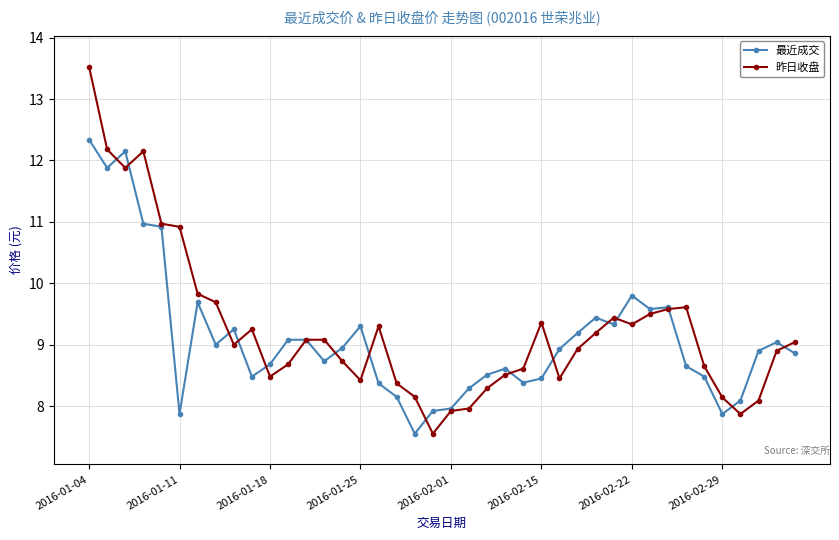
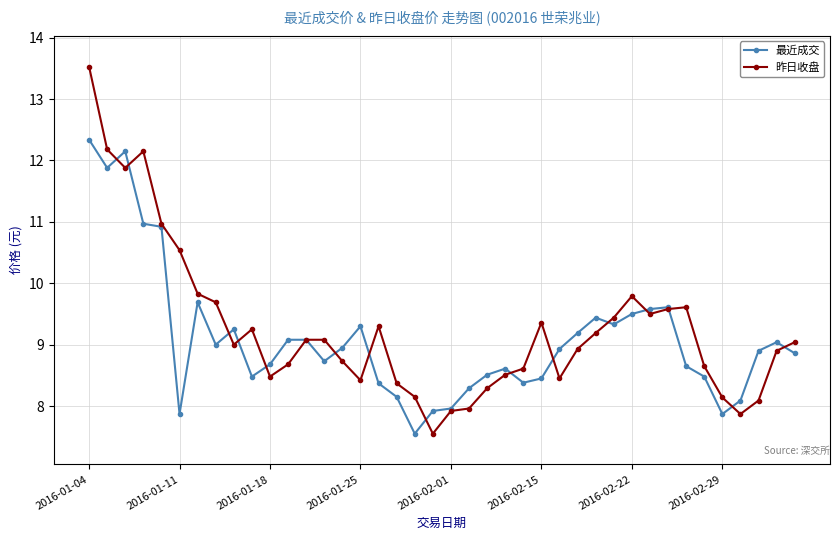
昨日收盘, 2016-01-11: 10.9 -> 10.5
最近成交, 2016-02-22: 9.8 -> 9.5
昨日收盘, 2016-02-22: 9.3 -> 9.8
